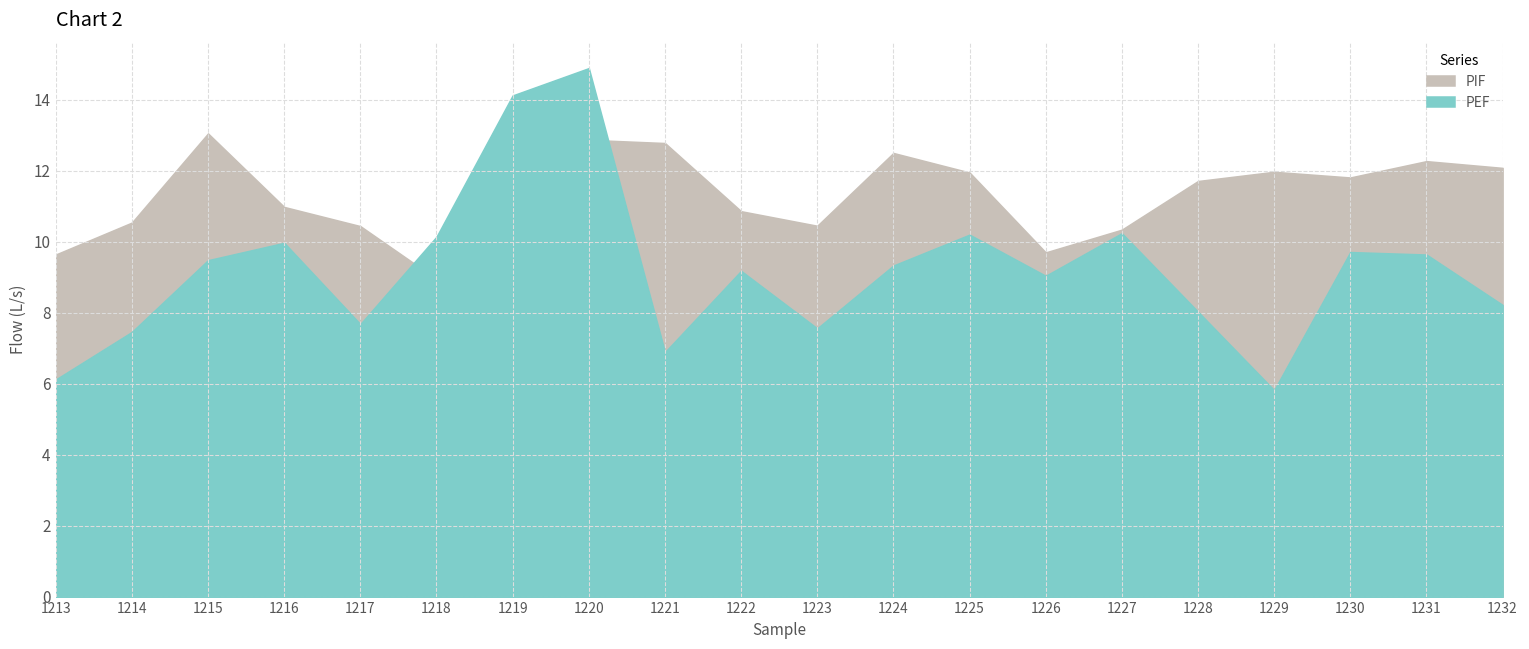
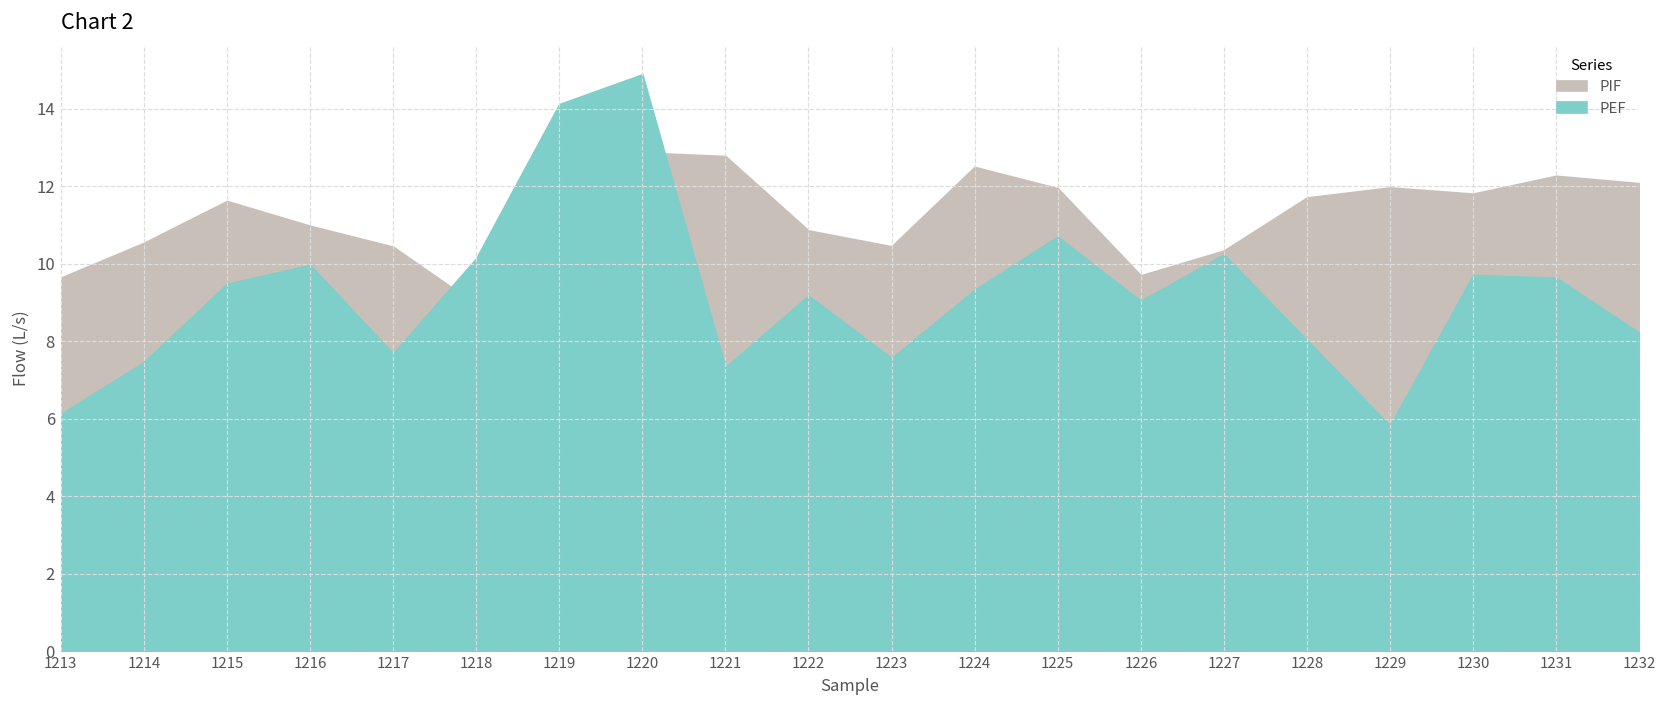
PIF, 1215: 13.1 -> 11.6
PEF, 1221: 6.9 -> 7.3
PEF, 1225: 10.2 -> 10.7
